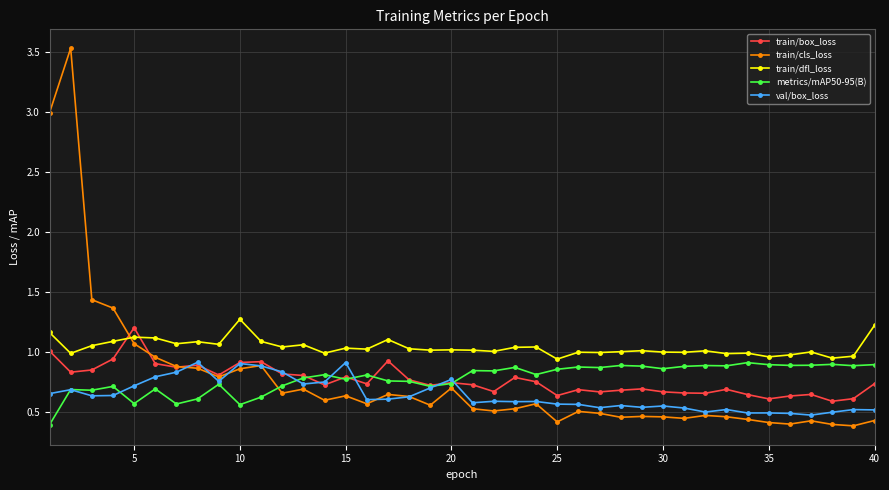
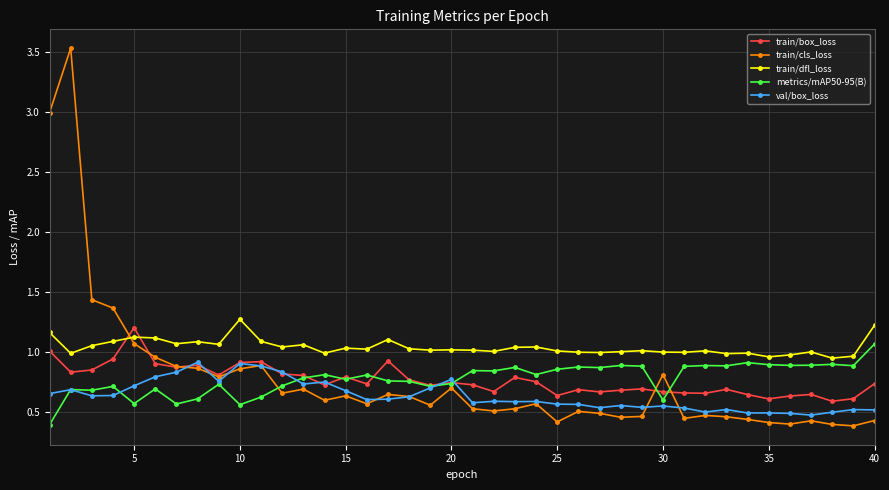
val/box_loss, 15: 0.91 -> 0.67
train/dfl_loss, 25: 0.94 -> 1.01
train/cls_loss, 30: 0.46 -> 0.81
metrics/mAP50-95(B), 30: 0.86 -> 0.60
metrics/mAP50-95(B), 40: 0.89 -> 1.06
